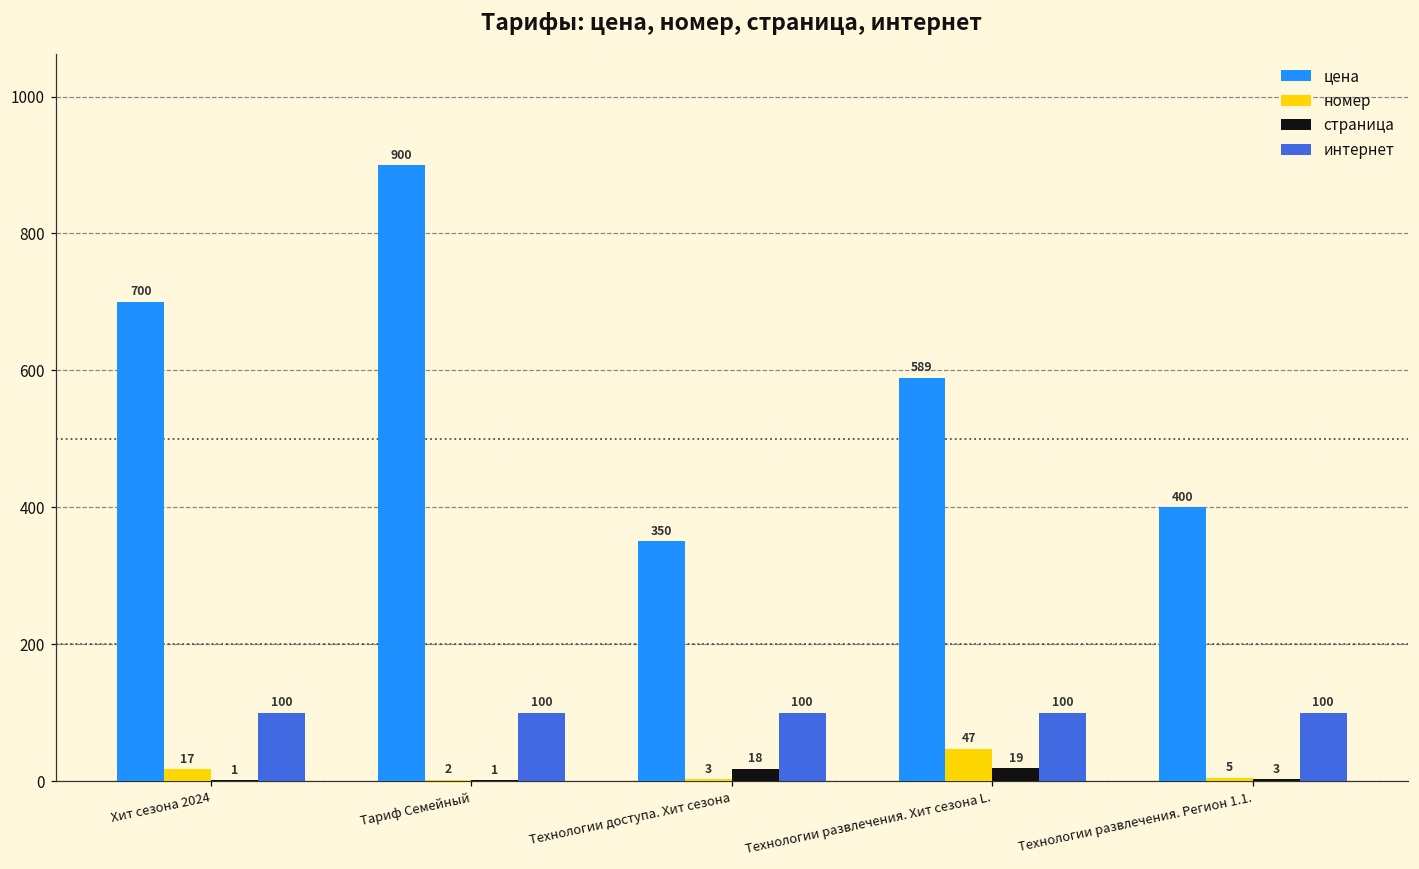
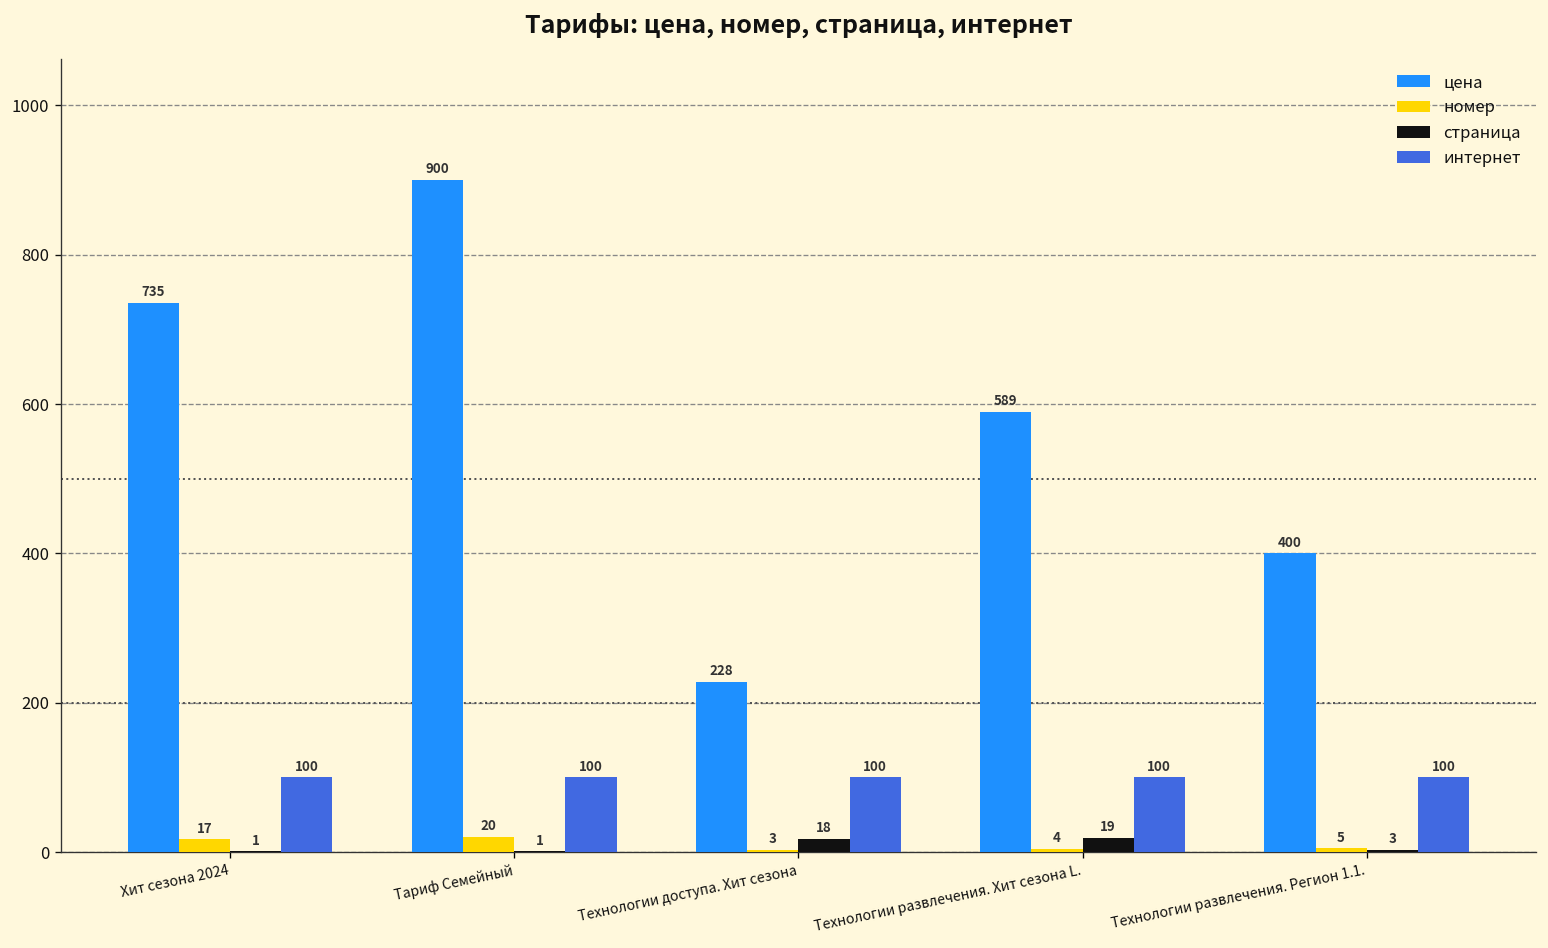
цена, Хит сезона 2024: 700 -> 735
номер, Тариф Семейный: 2 -> 20
цена, Технологии доступа. Хит сезона: 350 -> 228
номер, Технологии развлечения. Хит сезона L.: 47 -> 4
